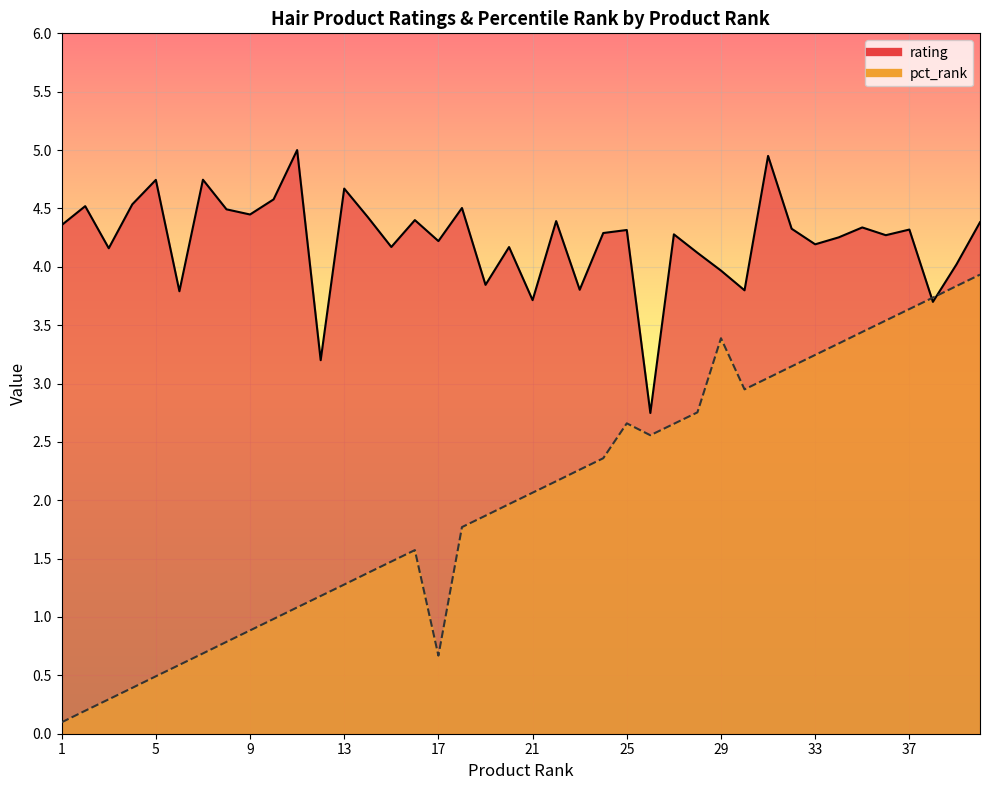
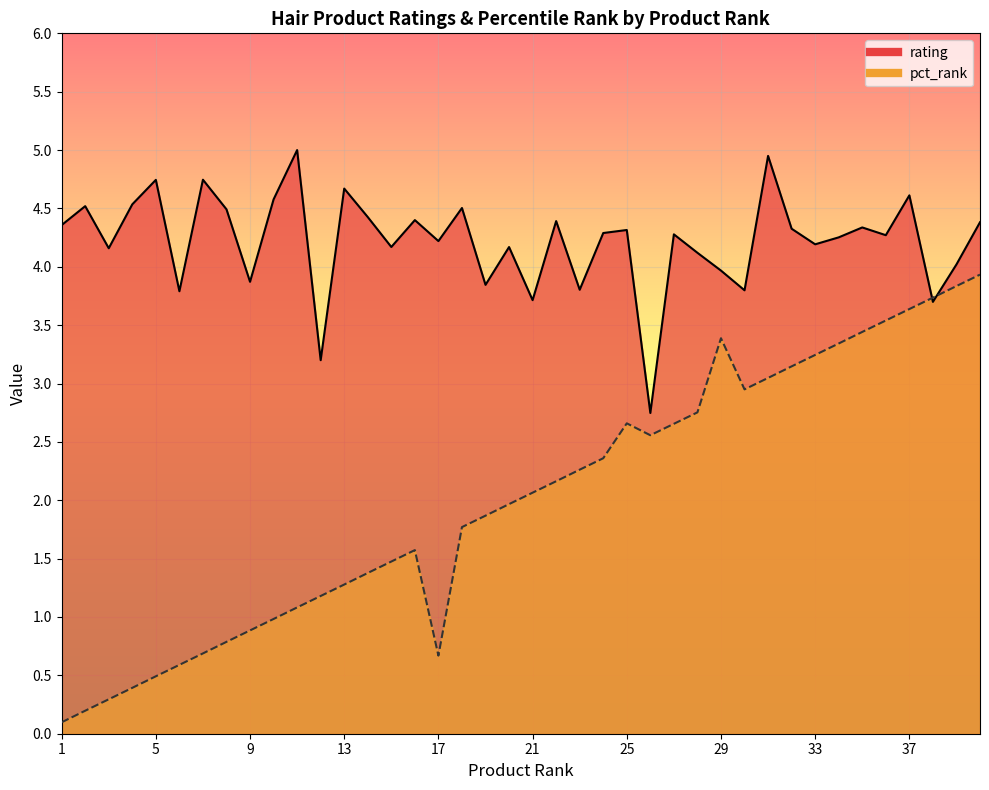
rating, 9: 4.45 -> 3.87
rating, 37: 4.32 -> 4.61
